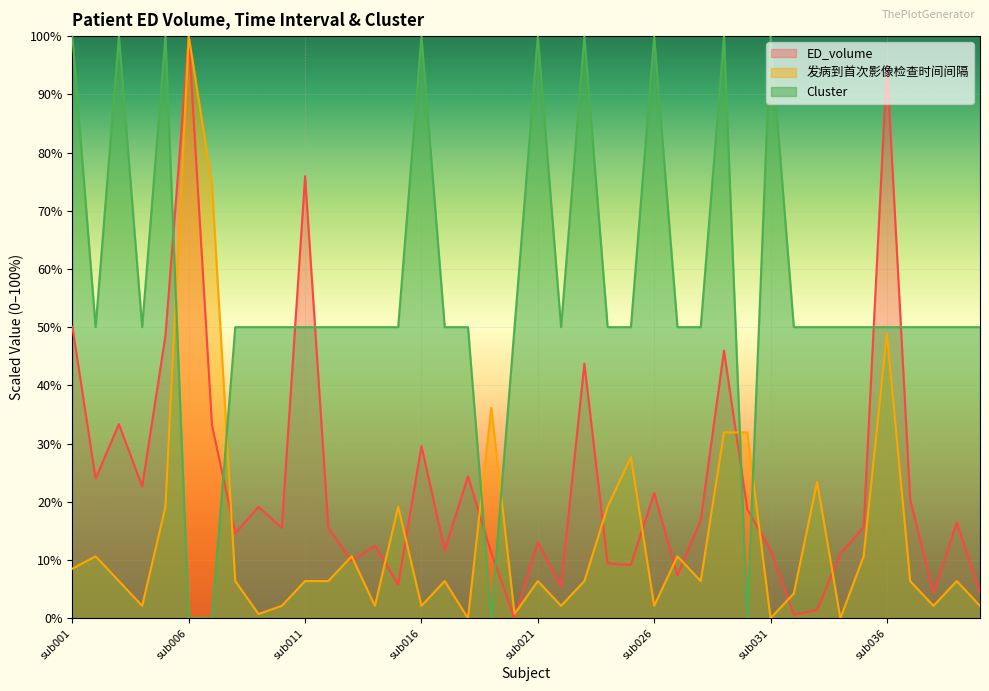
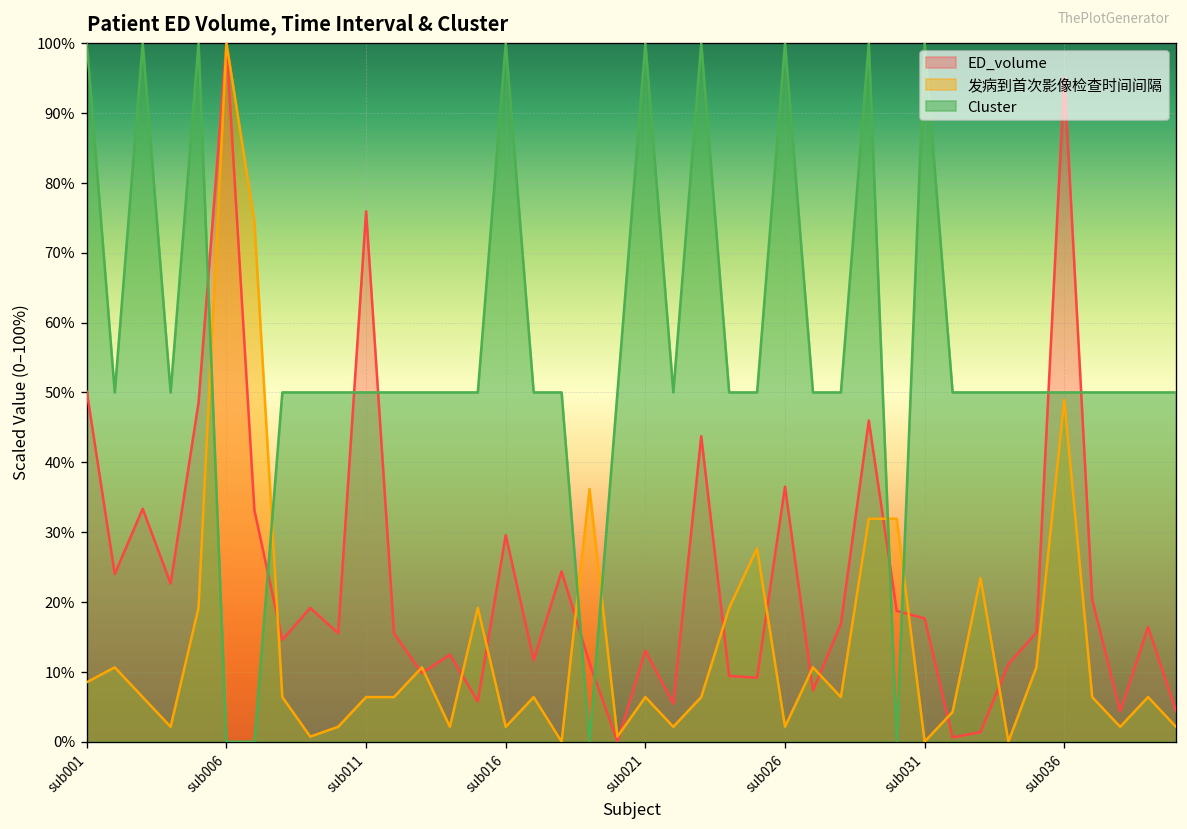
ED_volume, sub026: 22% -> 37%
ED_volume, sub031: 12% -> 18%
